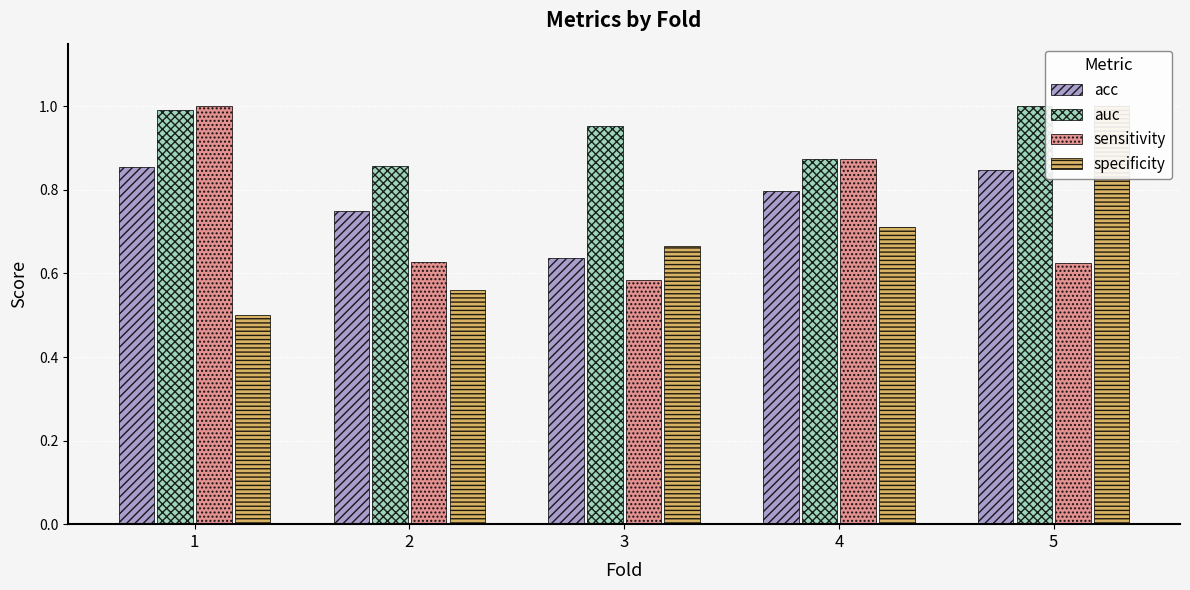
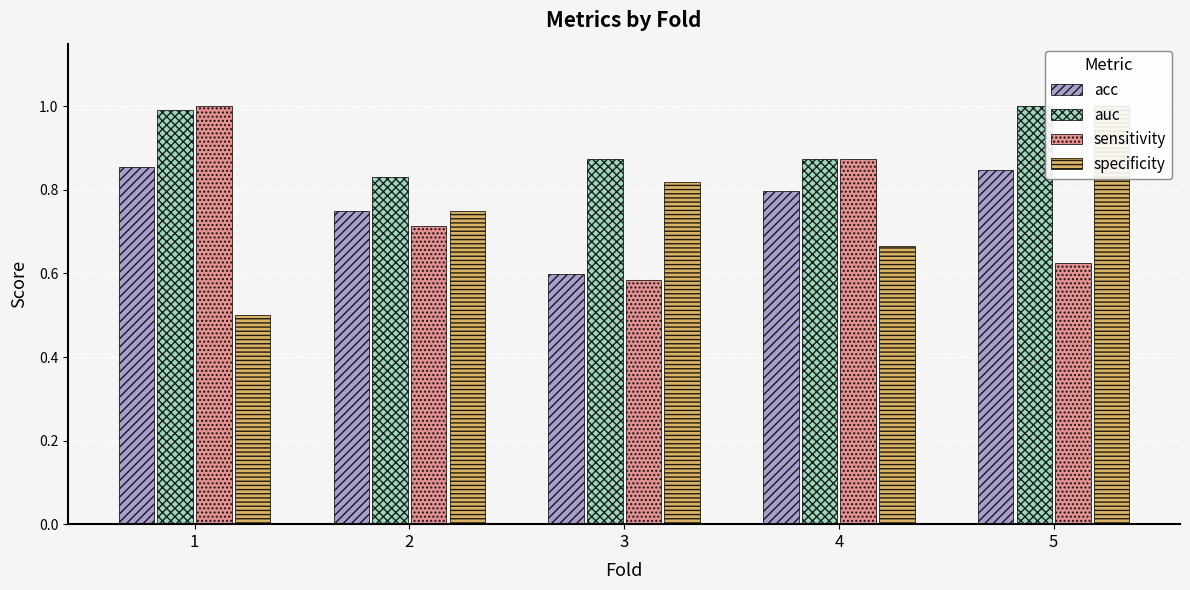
auc, 2: 0.86 -> 0.83
sensitivity, 2: 0.63 -> 0.71
specificity, 2: 0.56 -> 0.75
acc, 3: 0.64 -> 0.60
auc, 3: 0.95 -> 0.88
specificity, 3: 0.67 -> 0.82
specificity, 4: 0.71 -> 0.67
